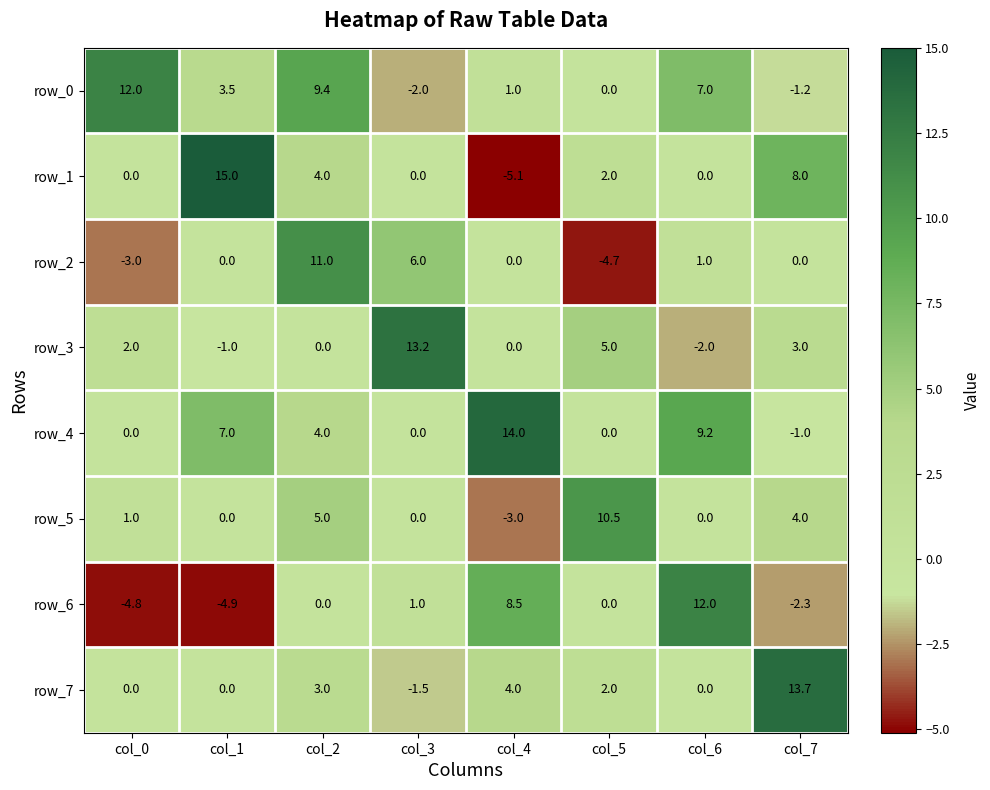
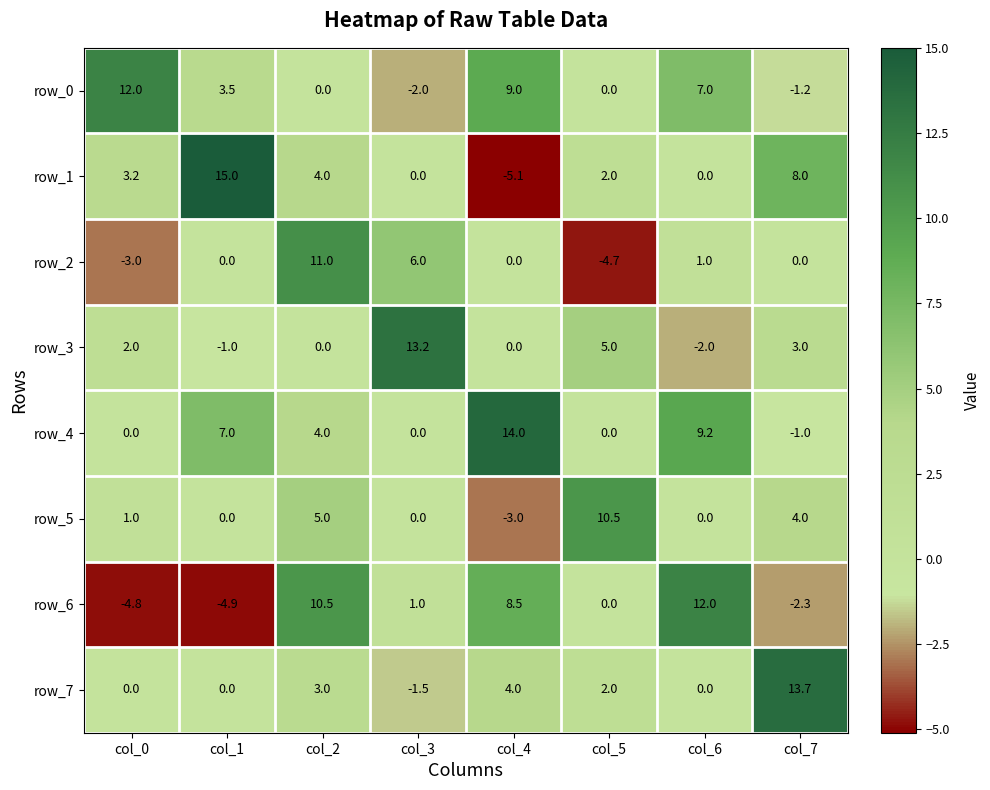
row_0, col_2: 9.4 -> 0.0
row_0, col_4: 1.0 -> 9.0
row_1, col_0: 0.0 -> 3.2
row_6, col_2: 0.0 -> 10.5
